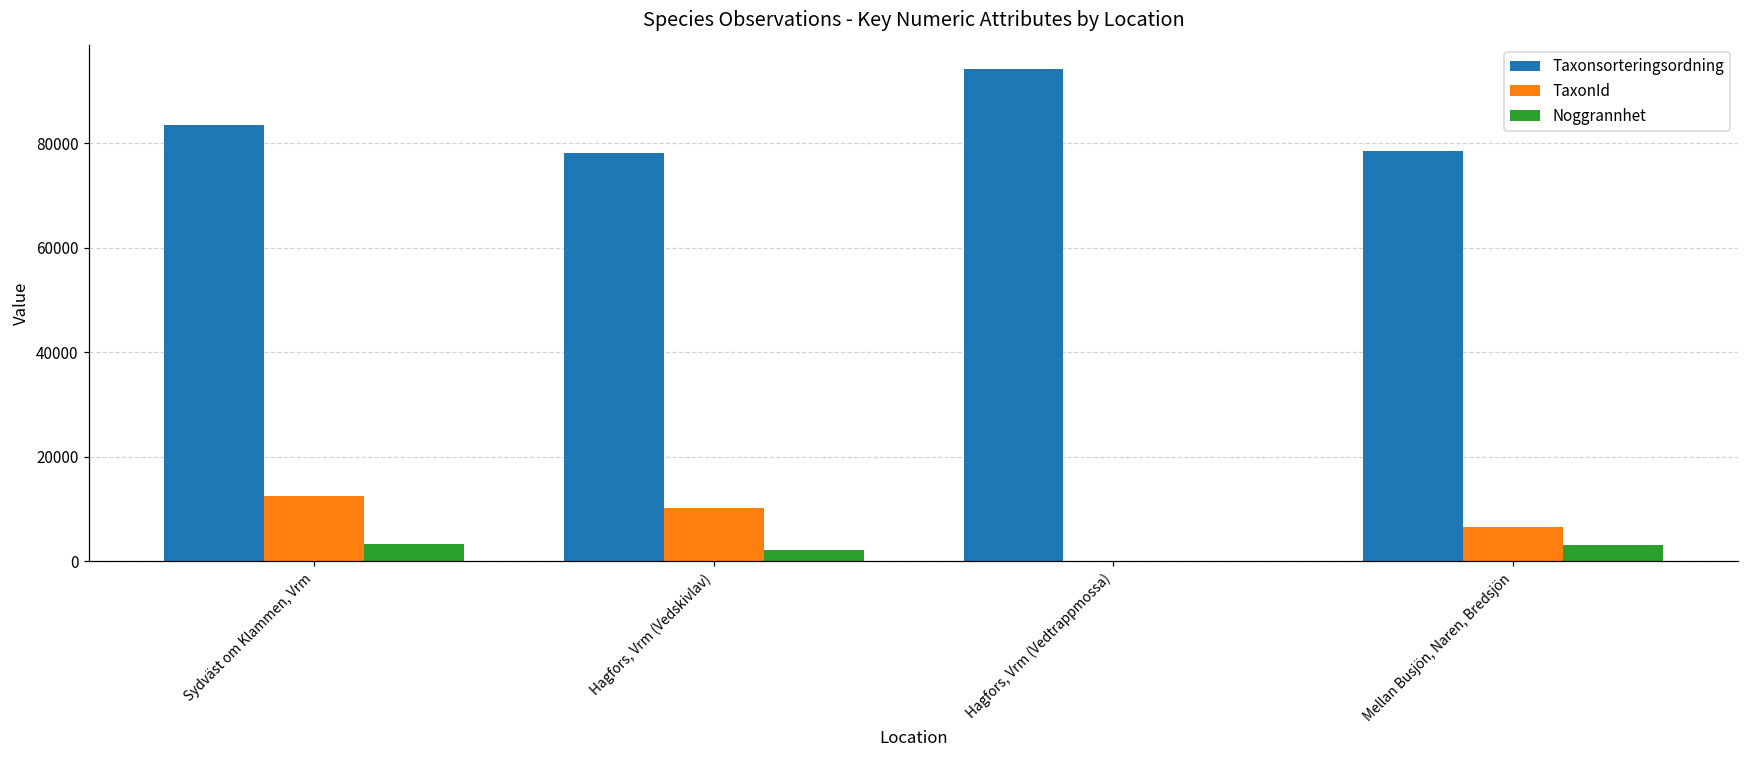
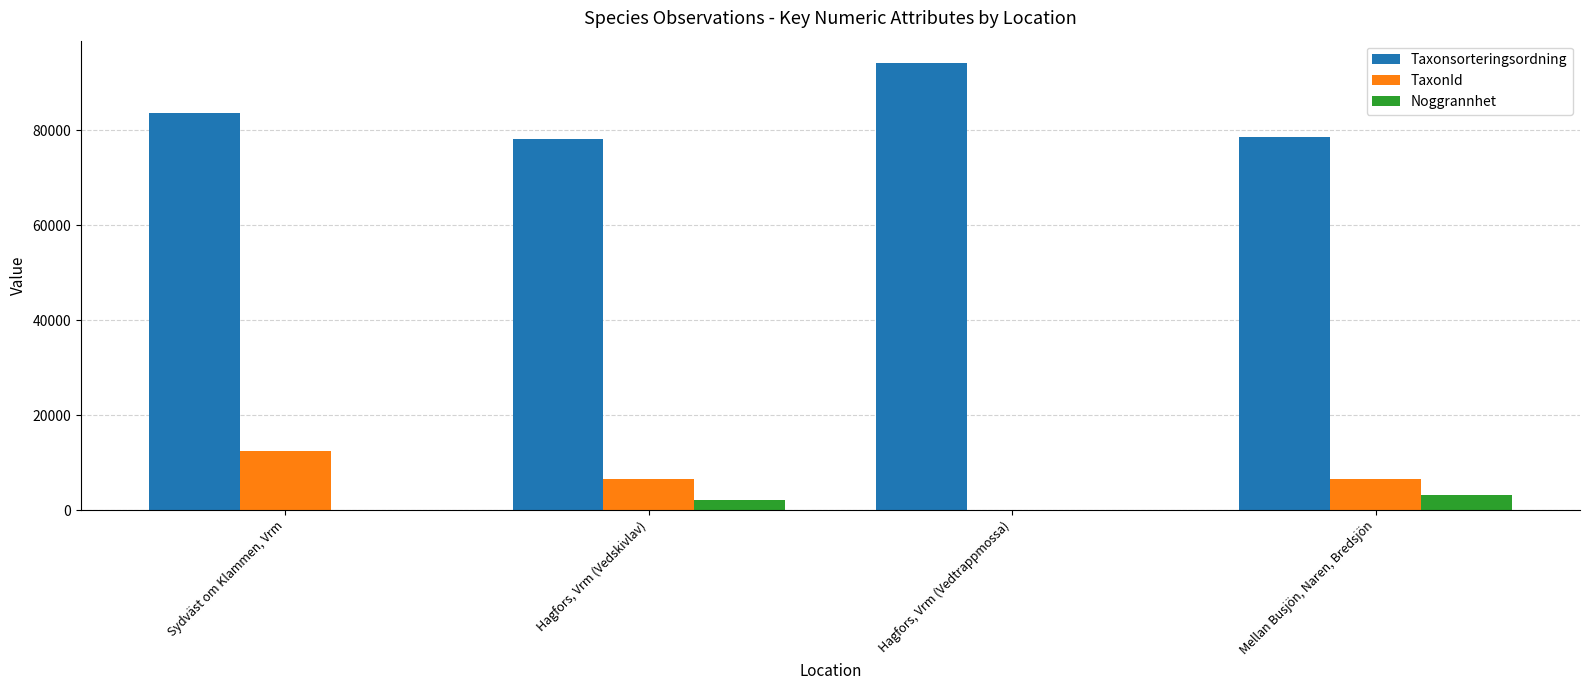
Noggrannhet, Sydväst om Klammen, Vrm: 3000 -> 0
TaxonId, Hagfors, Vrm (Vedskivlav): 10000 -> 6000
